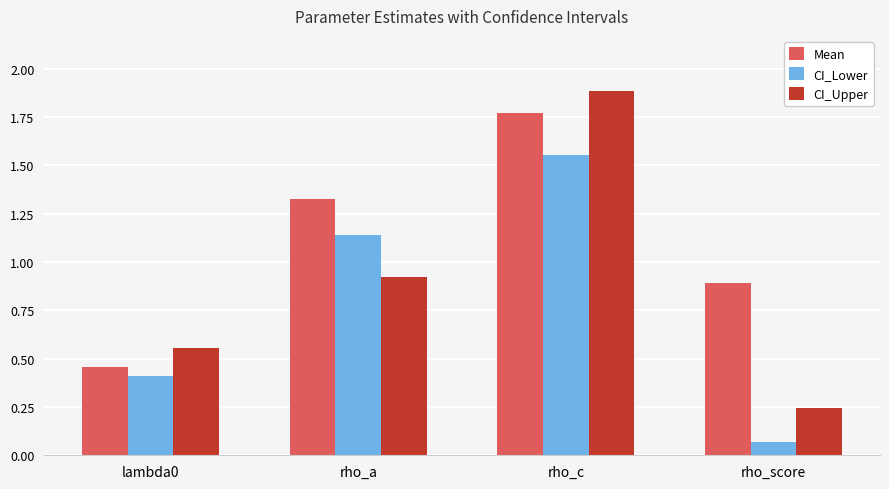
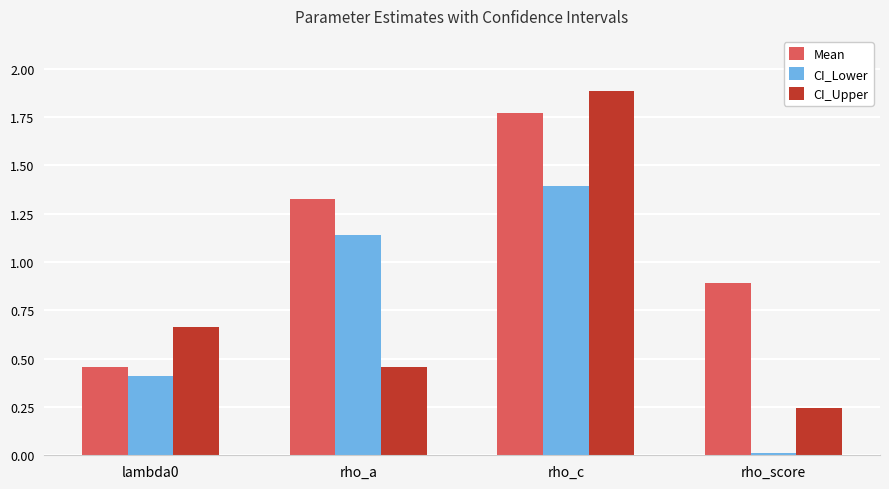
CI_Upper, lambda0: 0.55 -> 0.67
CI_Upper, rho_a: 0.92 -> 0.45
CI_Lower, rho_c: 1.55 -> 1.39
CI_Lower, rho_score: 0.07 -> 0.01
